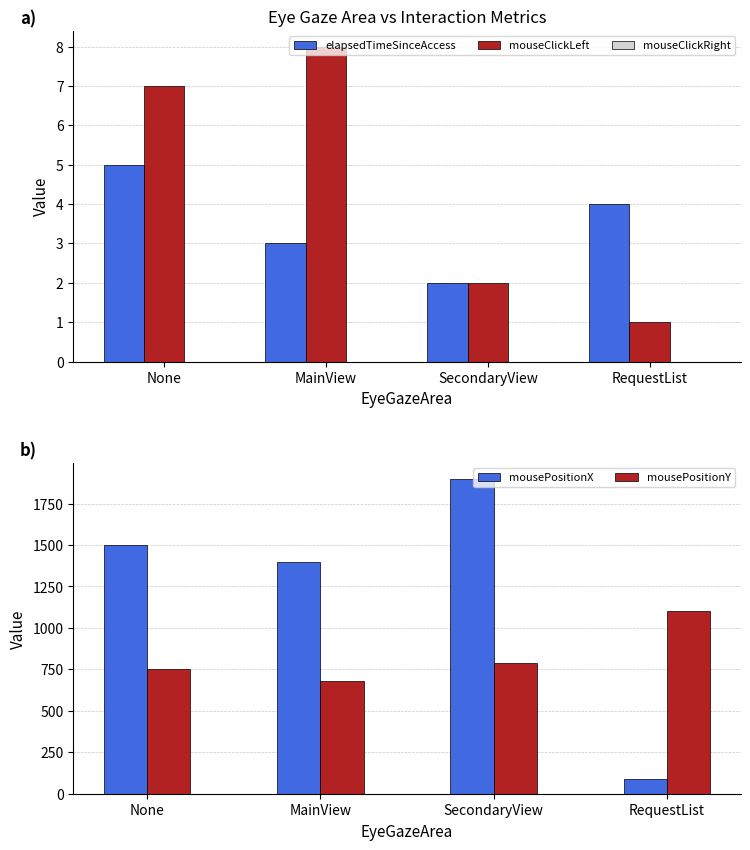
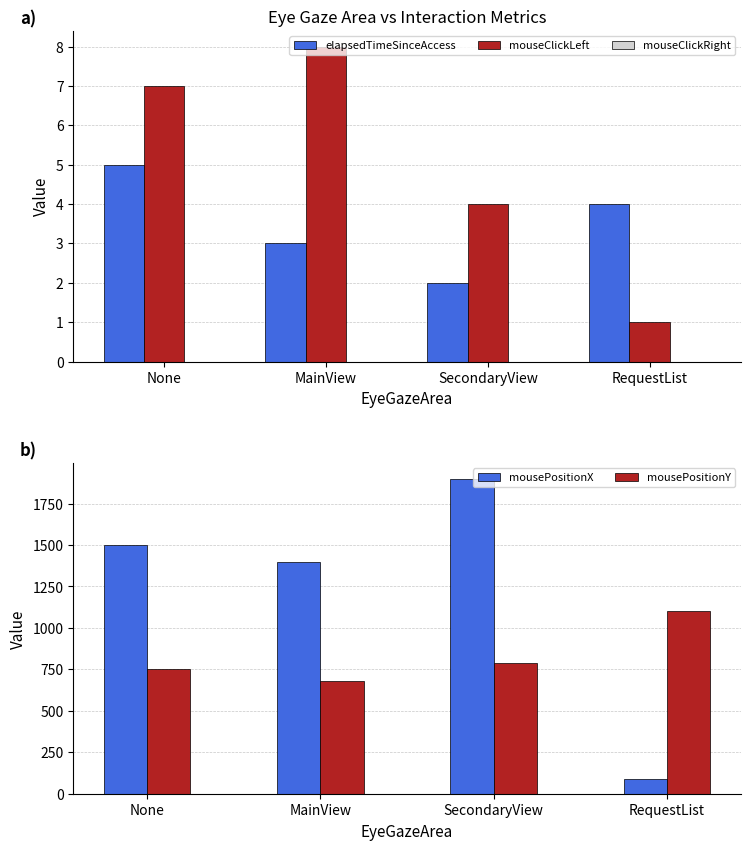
Eye Gaze Area vs Interaction Metrics, mouseClickLeft, SecondaryView: 2 -> 4
